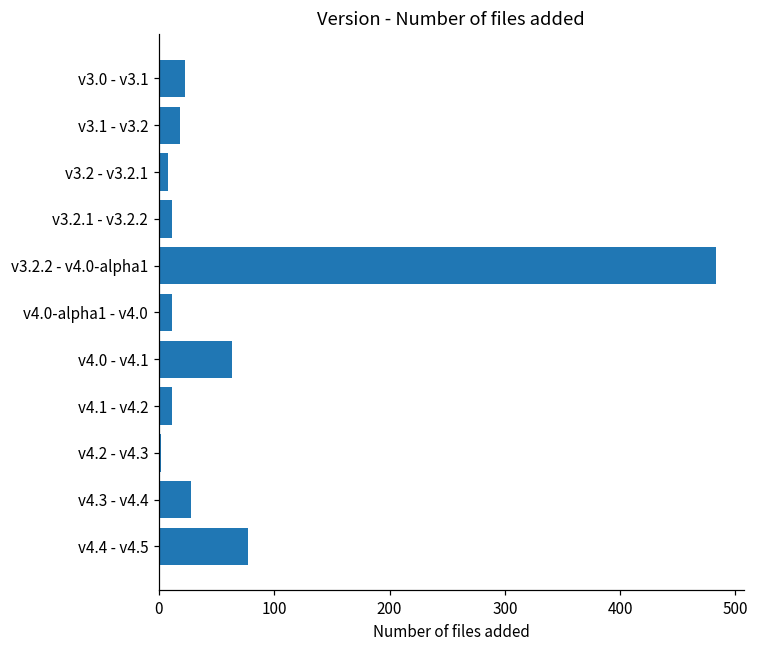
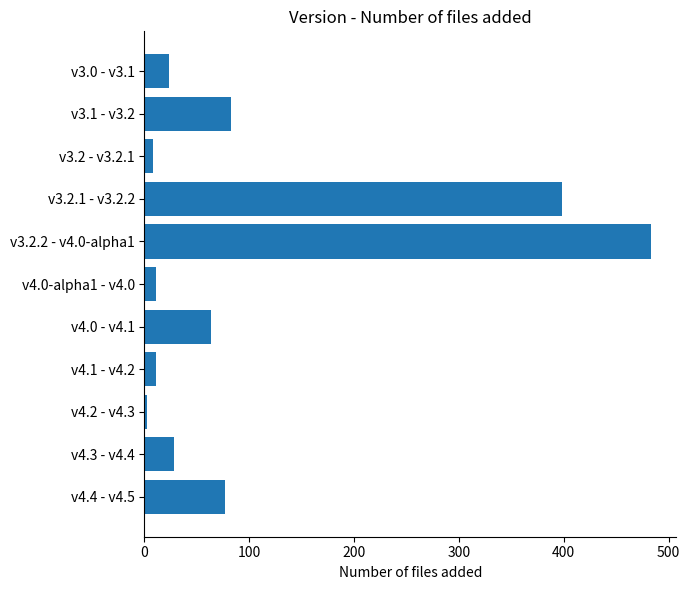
v3.1 - v3.2: 18 -> 83
v3.2.1 - v3.2.2: 11 -> 398
